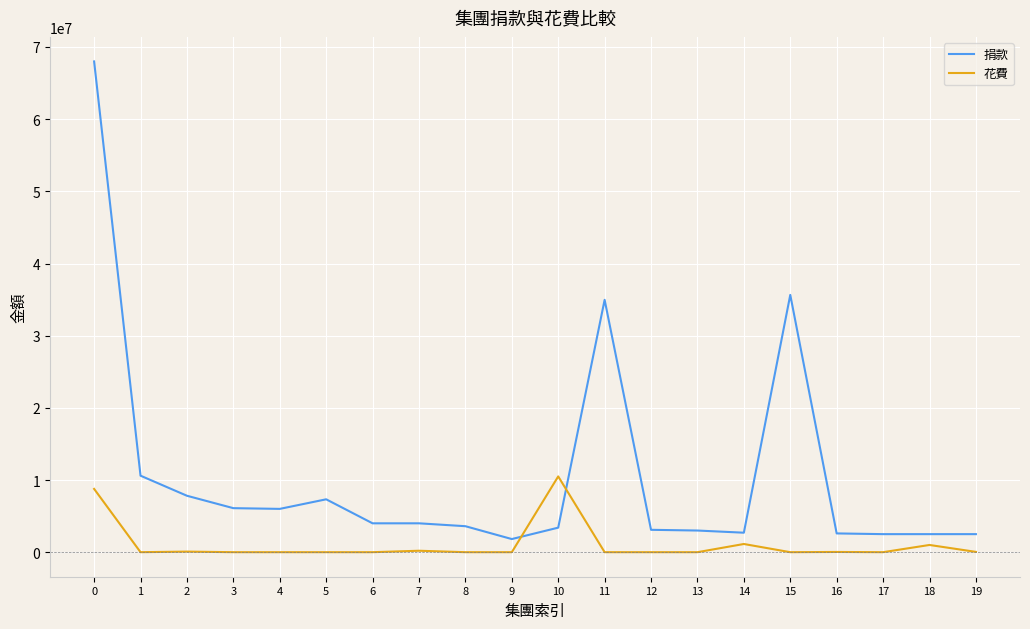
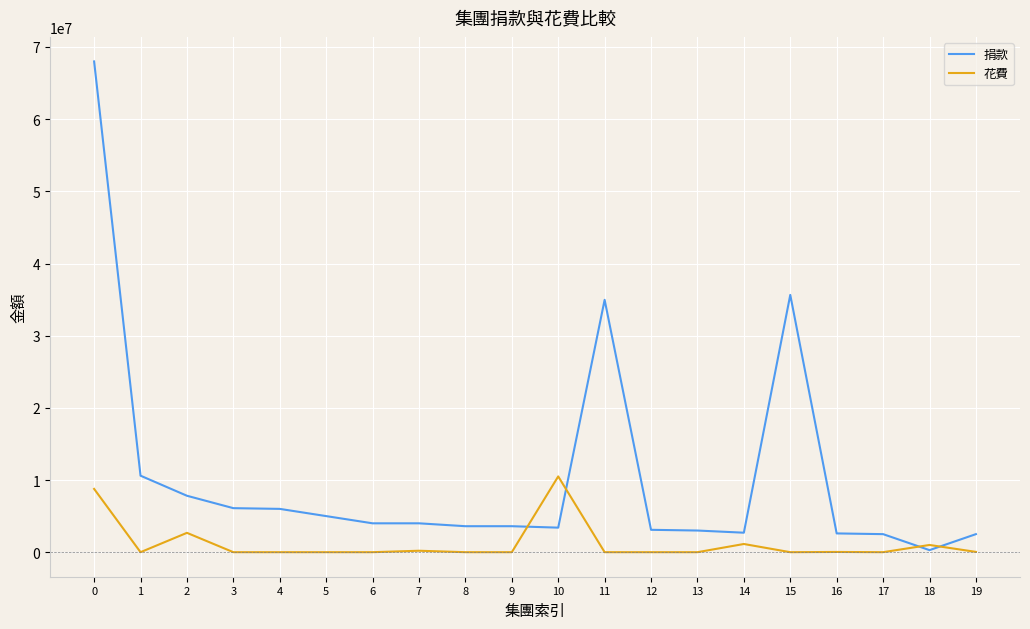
花費, 2: 0 -> 3000000
捐款, 5: 7000000 -> 5000000
捐款, 9: 2000000 -> 4000000
捐款, 18: 3000000 -> 0
